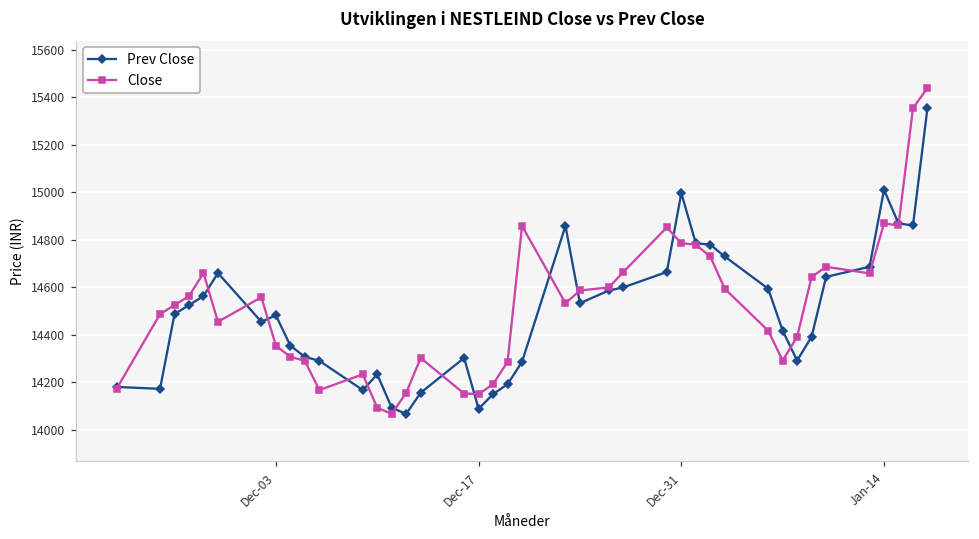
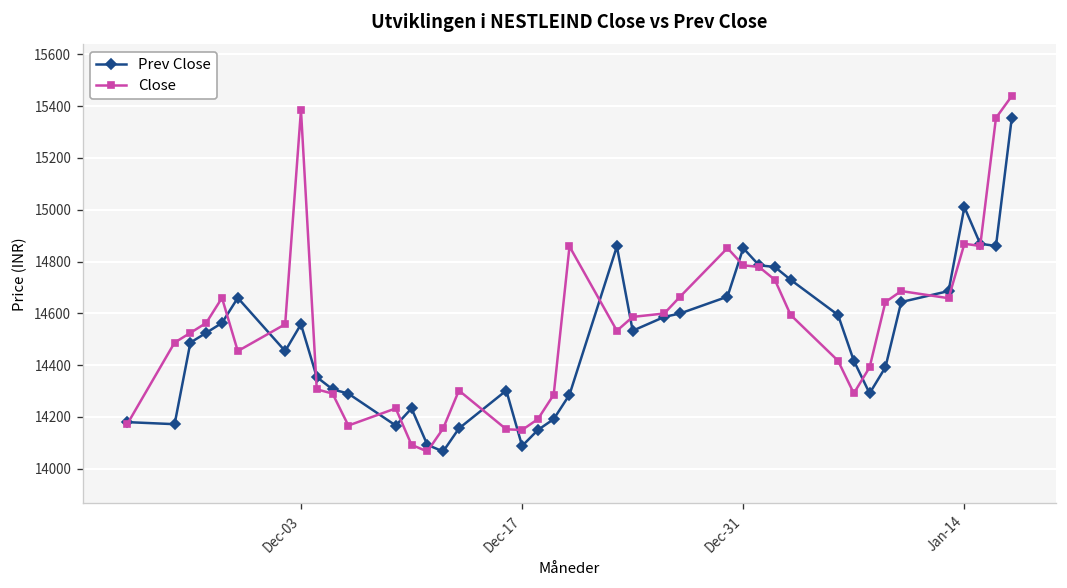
Prev Close, Dec-03: 14480 -> 14560
Close, Dec-03: 14350 -> 15390
Prev Close, Dec-31: 15000 -> 14850
